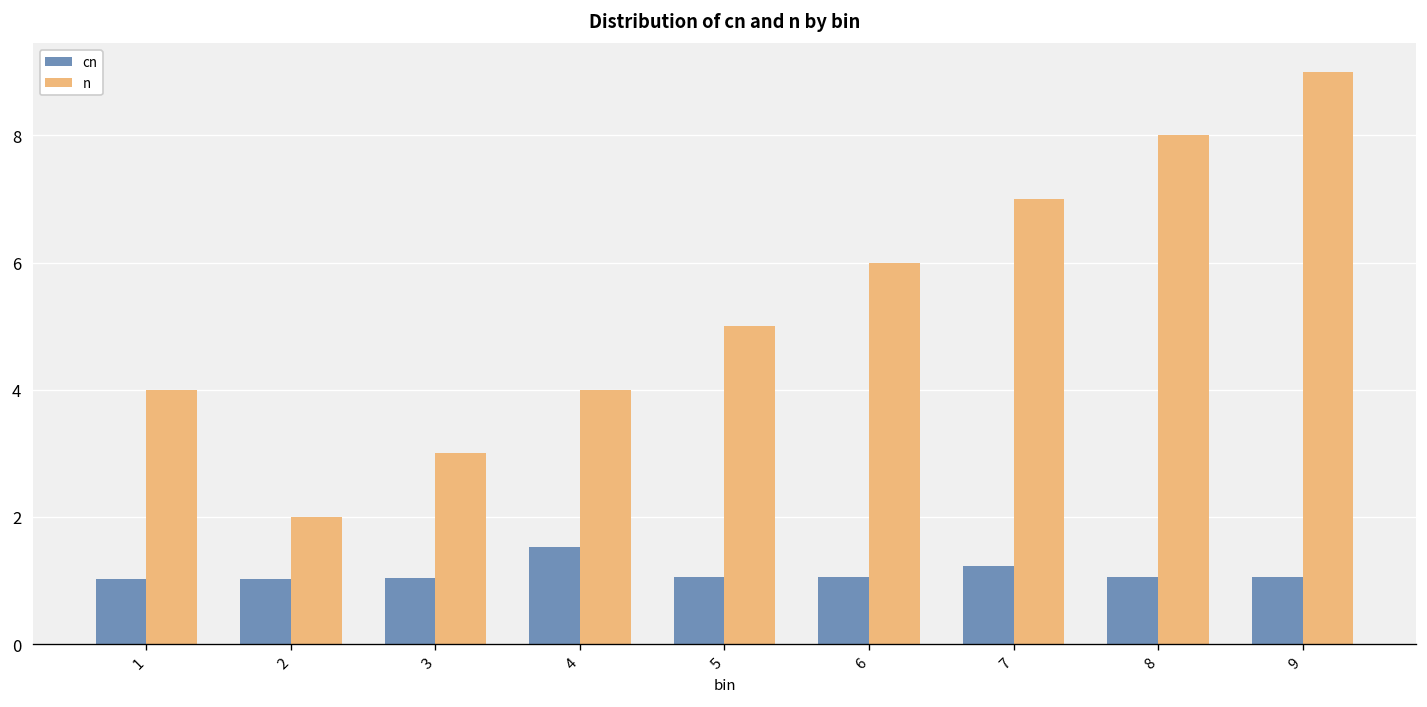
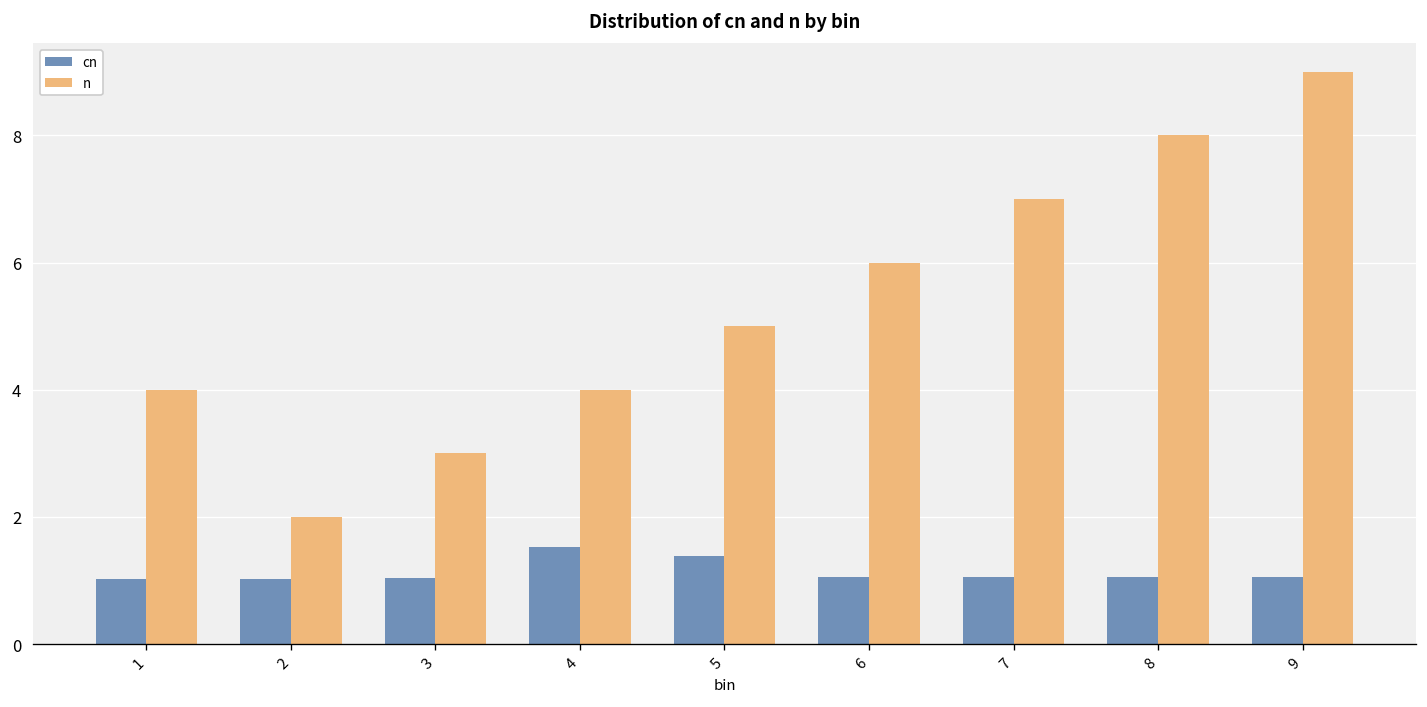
cn, 5: 1.1 -> 1.4
cn, 7: 1.2 -> 1.1
